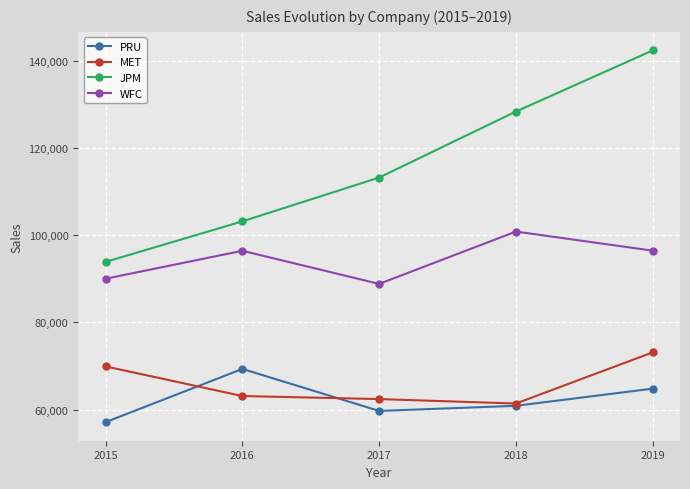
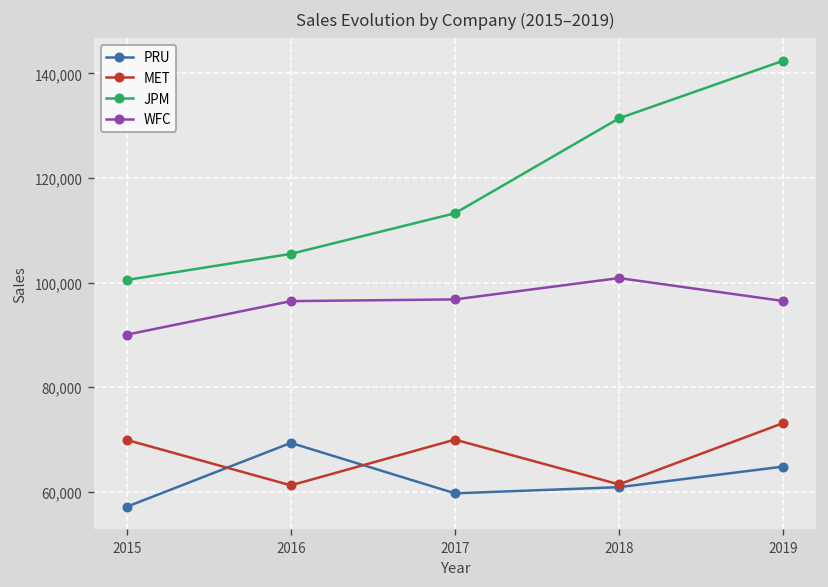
JPM, 2015: 94,000 -> 100,000
MET, 2016: 63,000 -> 61,000
JPM, 2016: 103,000 -> 105,000
MET, 2017: 62,000 -> 70,000
WFC, 2017: 89,000 -> 97,000
JPM, 2018: 128,000 -> 131,000
